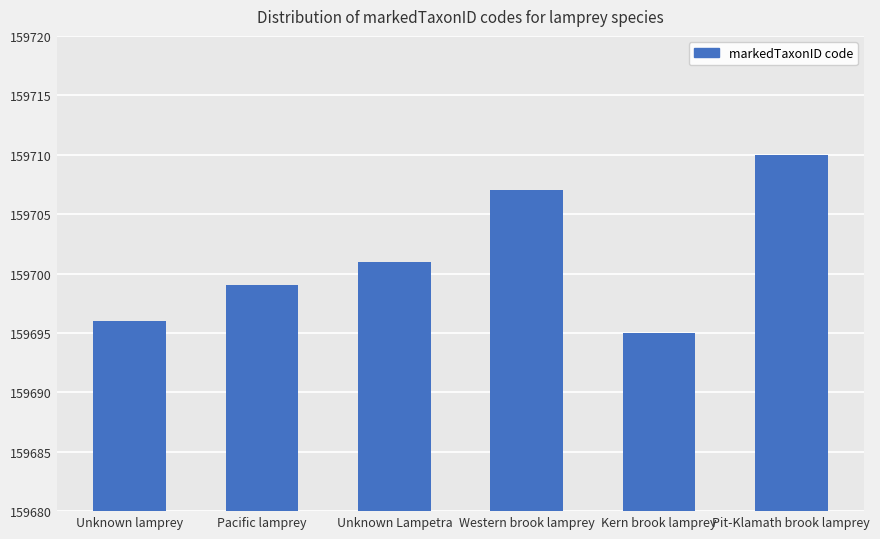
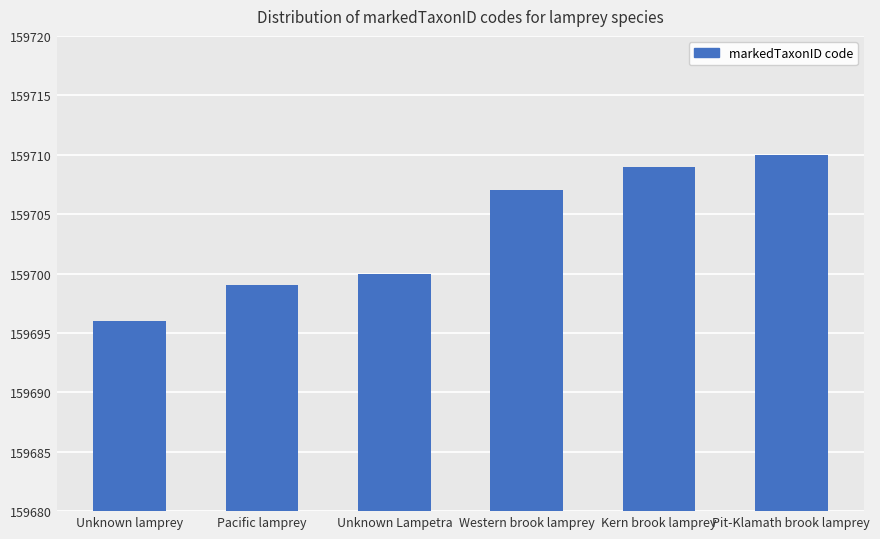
Unknown Lampetra: 159701 -> 159700
Kern brook lamprey: 159695 -> 159709
